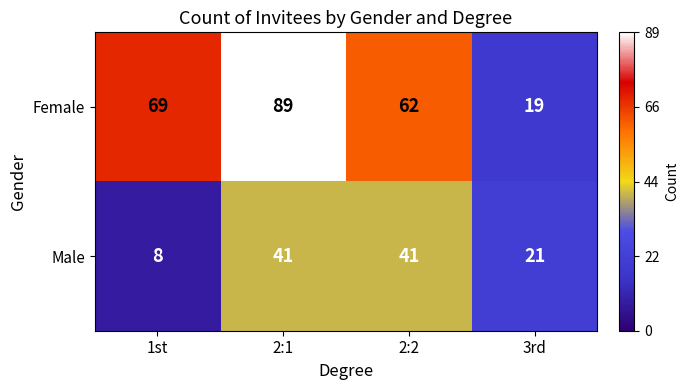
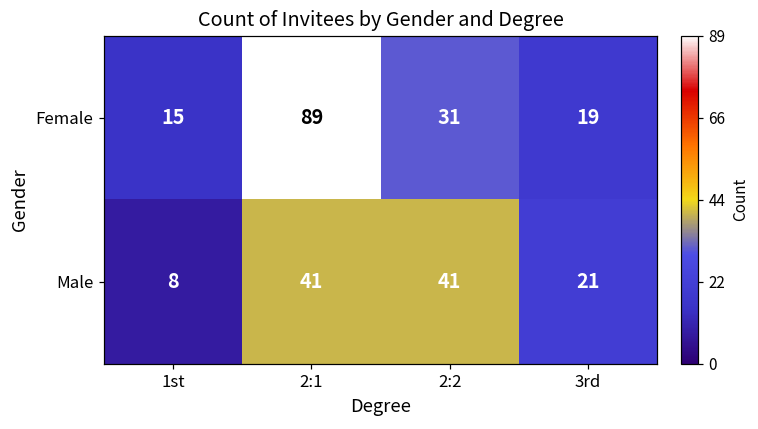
Female, 1st: 69 -> 15
Female, 2:2: 62 -> 31
